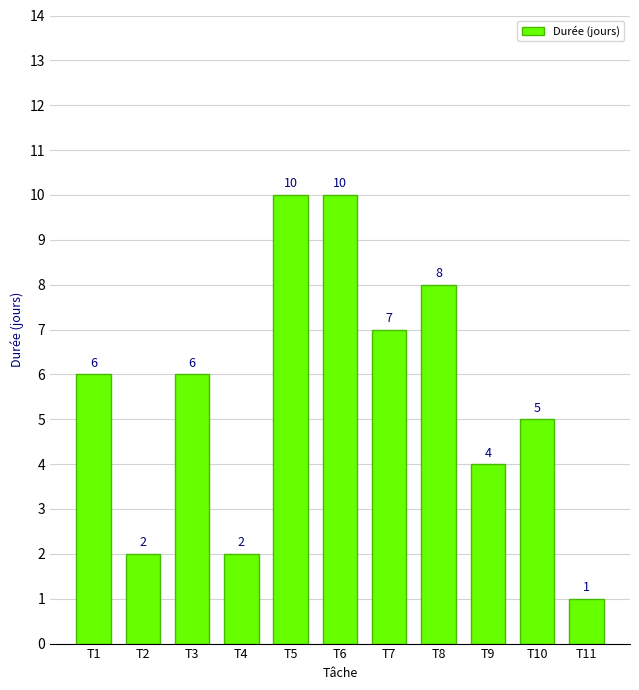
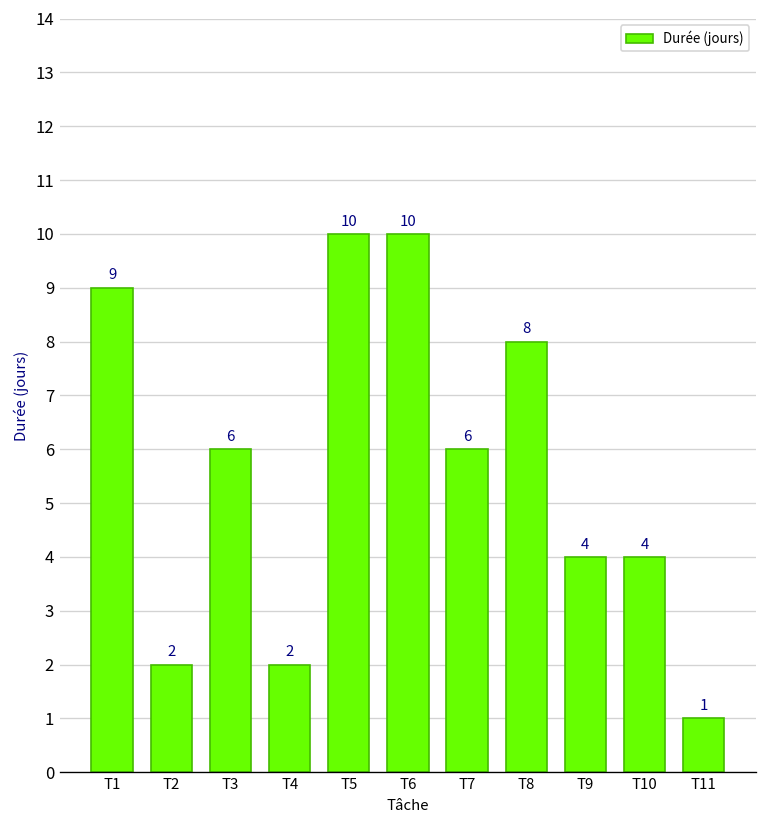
T1: 6 -> 9
T7: 7 -> 6
T10: 5 -> 4
